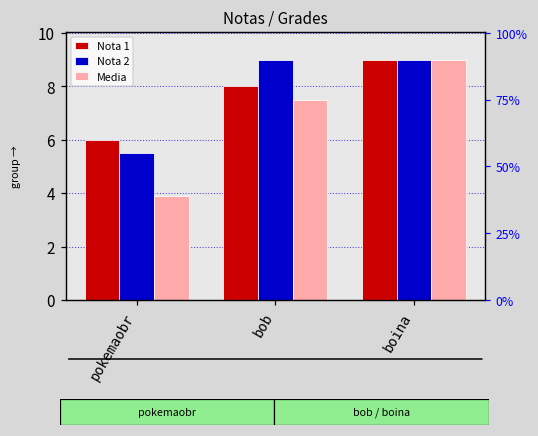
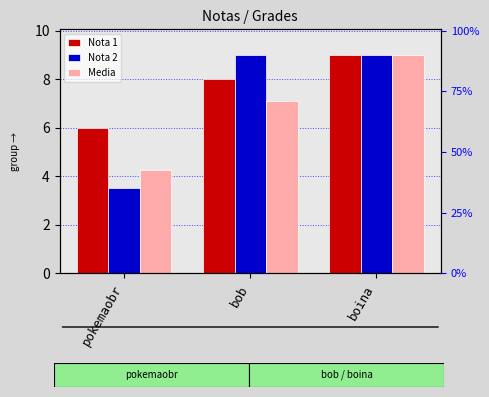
Nota 2, pokemaobr: 5.5 -> 3.5
Media, pokemaobr: 3.9 -> 4.3
Media, bob: 7.5 -> 7.1
